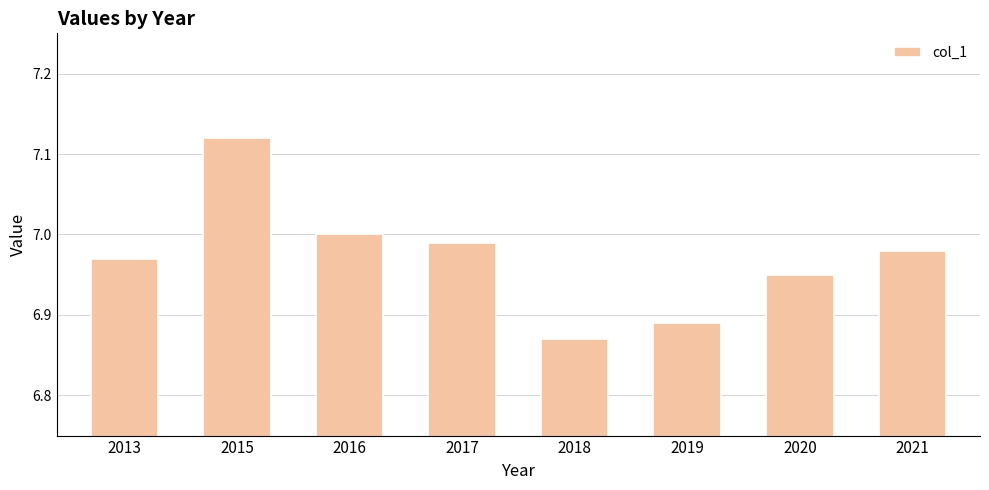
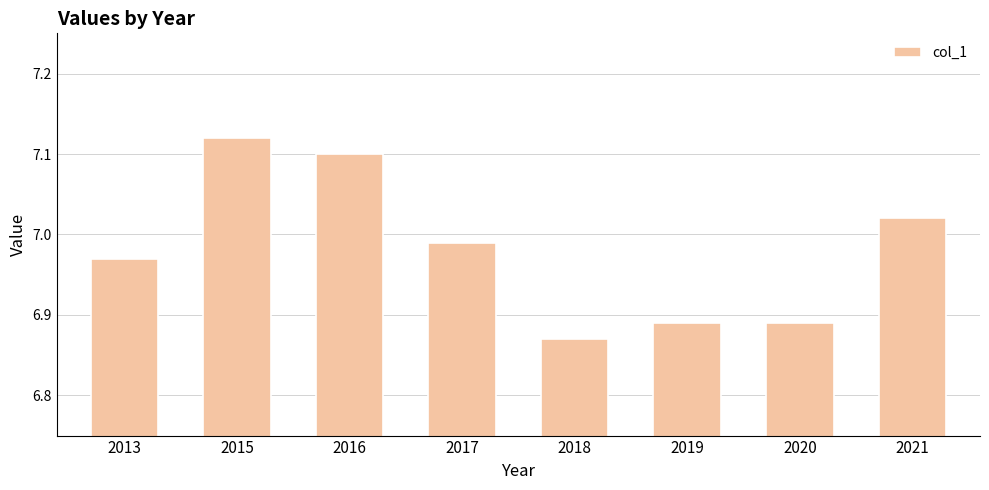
2016: 7.0 -> 7.1
2020: 6.95 -> 6.89
2021: 6.98 -> 7.02
